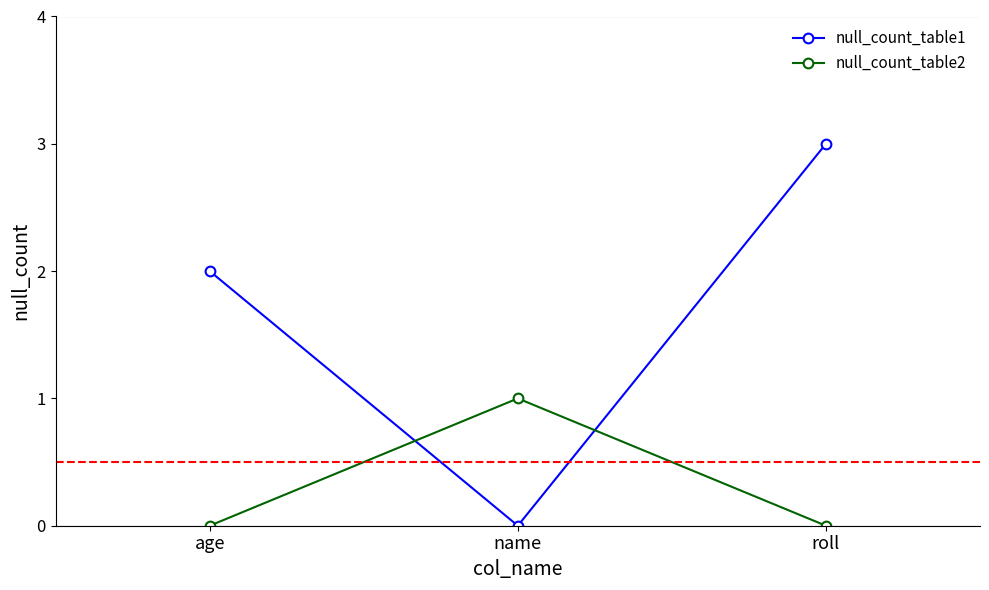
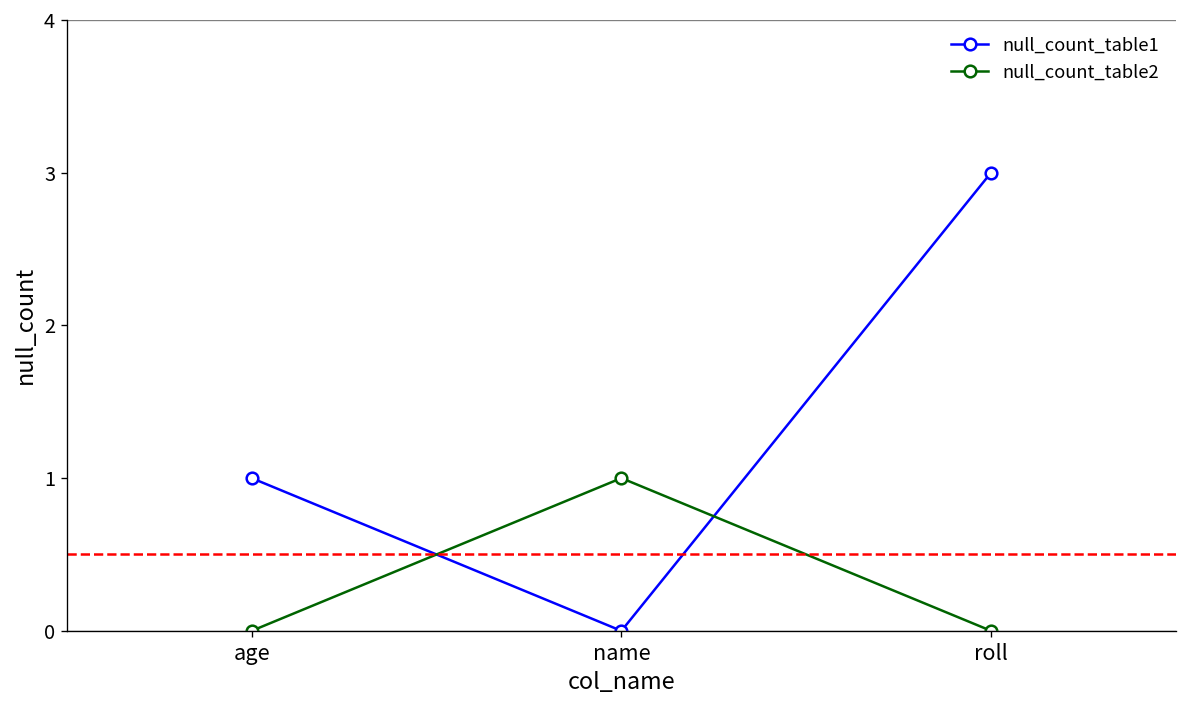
null_count_table1, age: 2 -> 1
